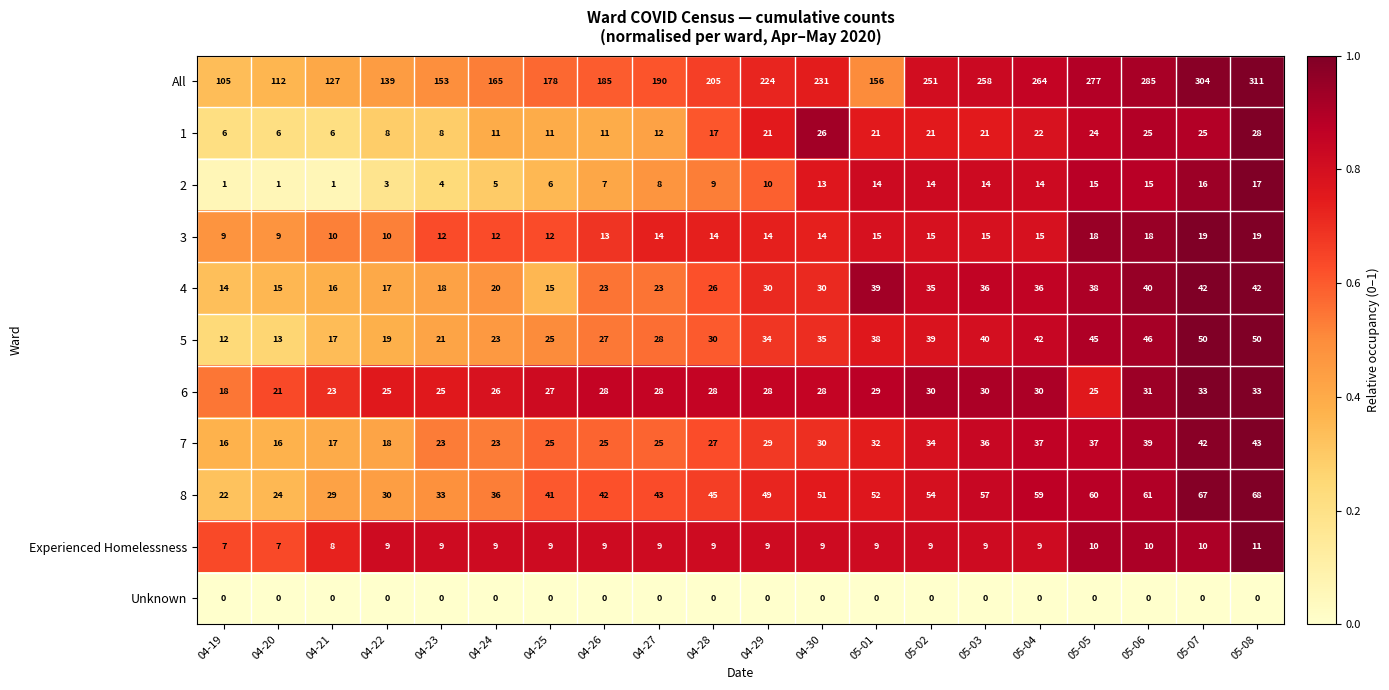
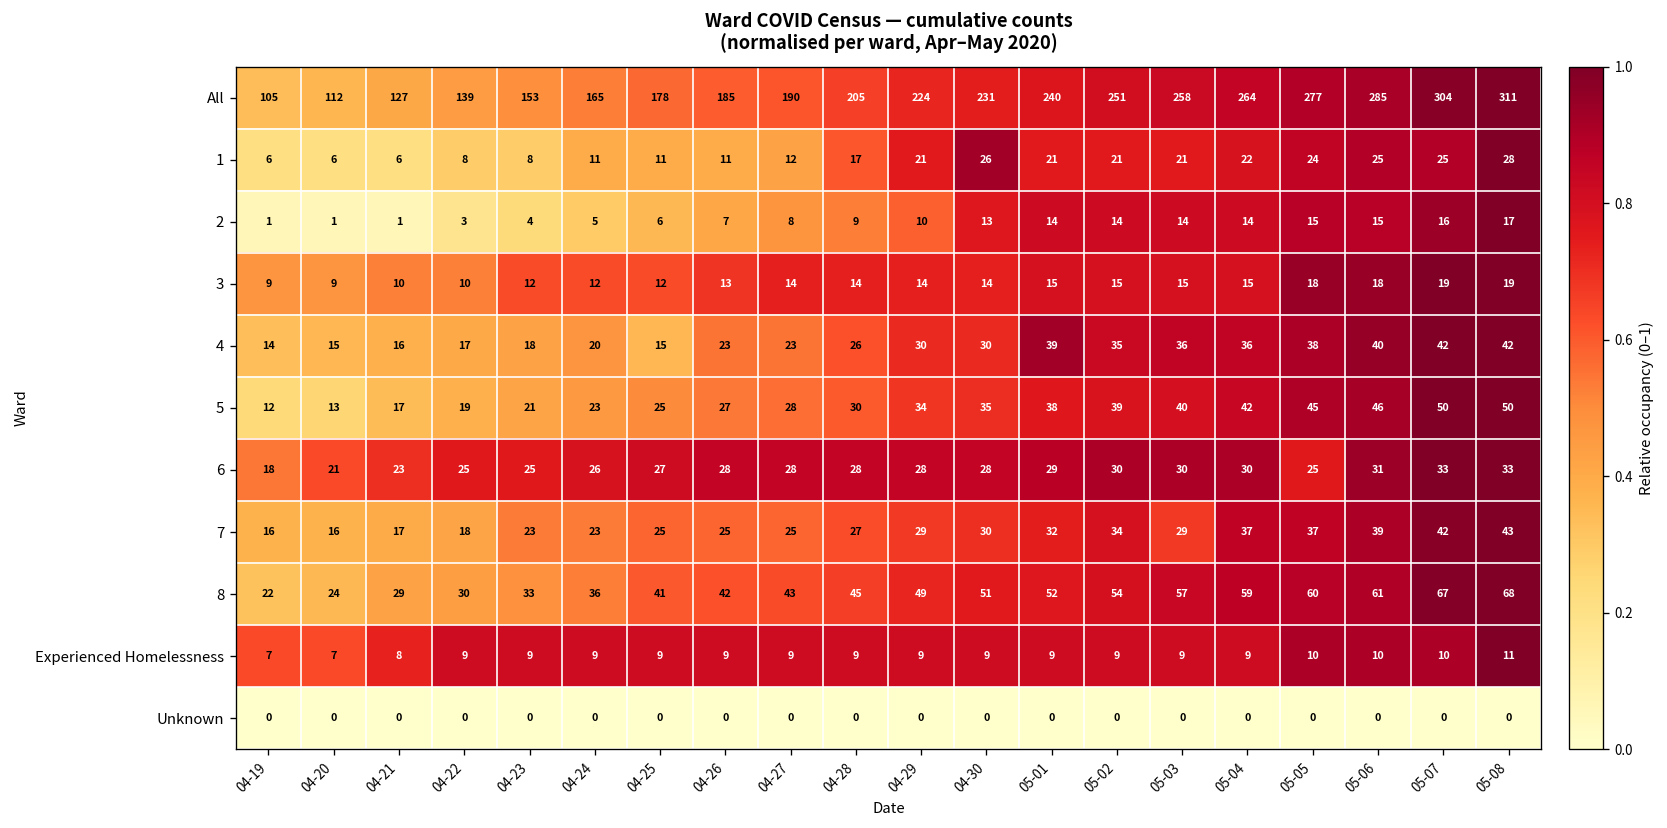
All, 05-01: 156 -> 240
7, 05-03: 36 -> 29
